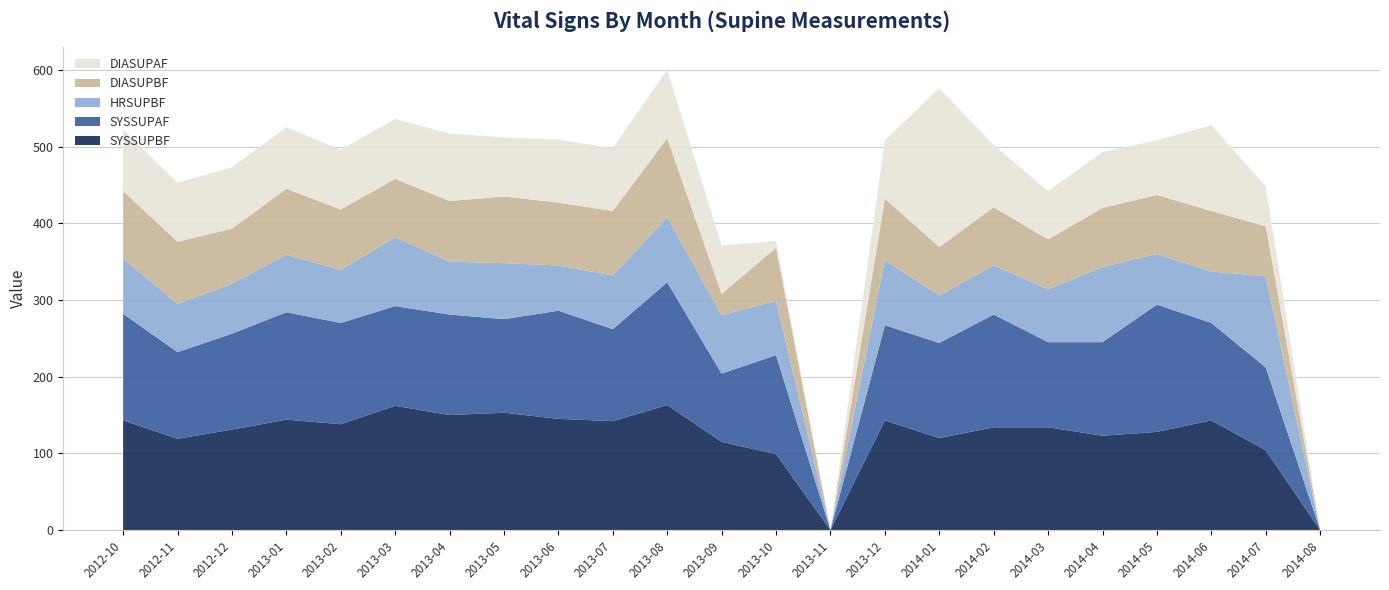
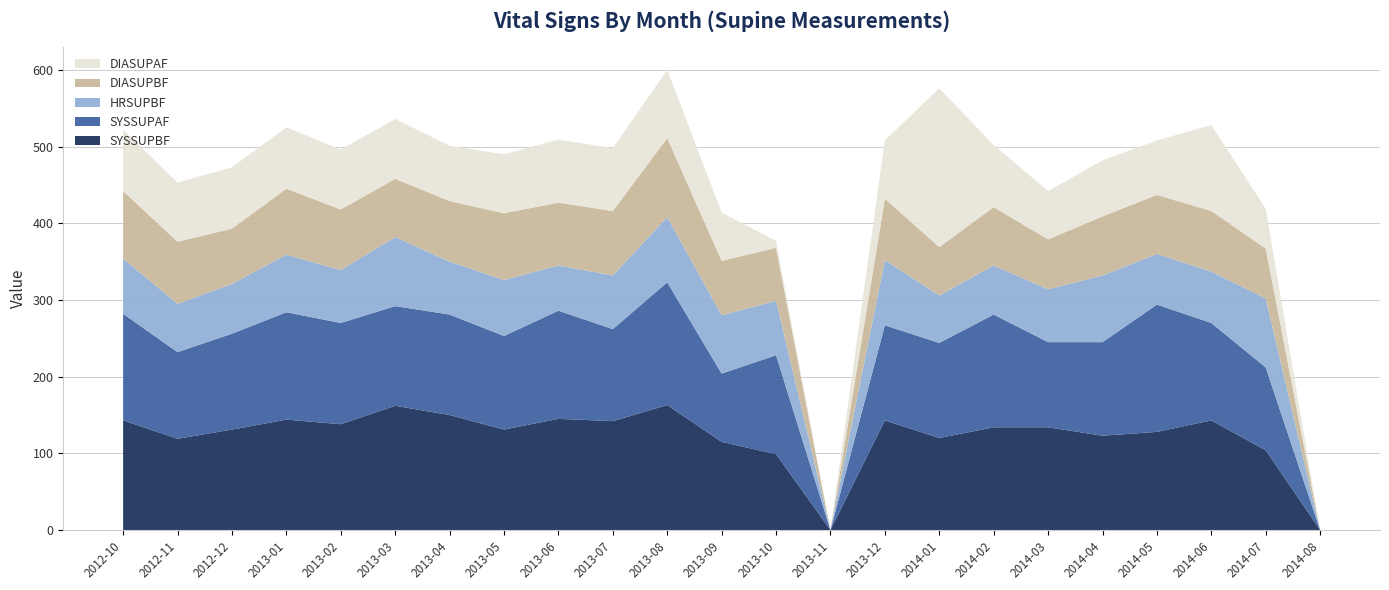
DIASUPAF, 2013-04: 90 -> 70
SYSSUPBF, 2013-05: 150 -> 130
DIASUPBF, 2013-09: 30 -> 70
HRSUPBF, 2014-04: 100 -> 90
HRSUPBF, 2014-07: 120 -> 90
